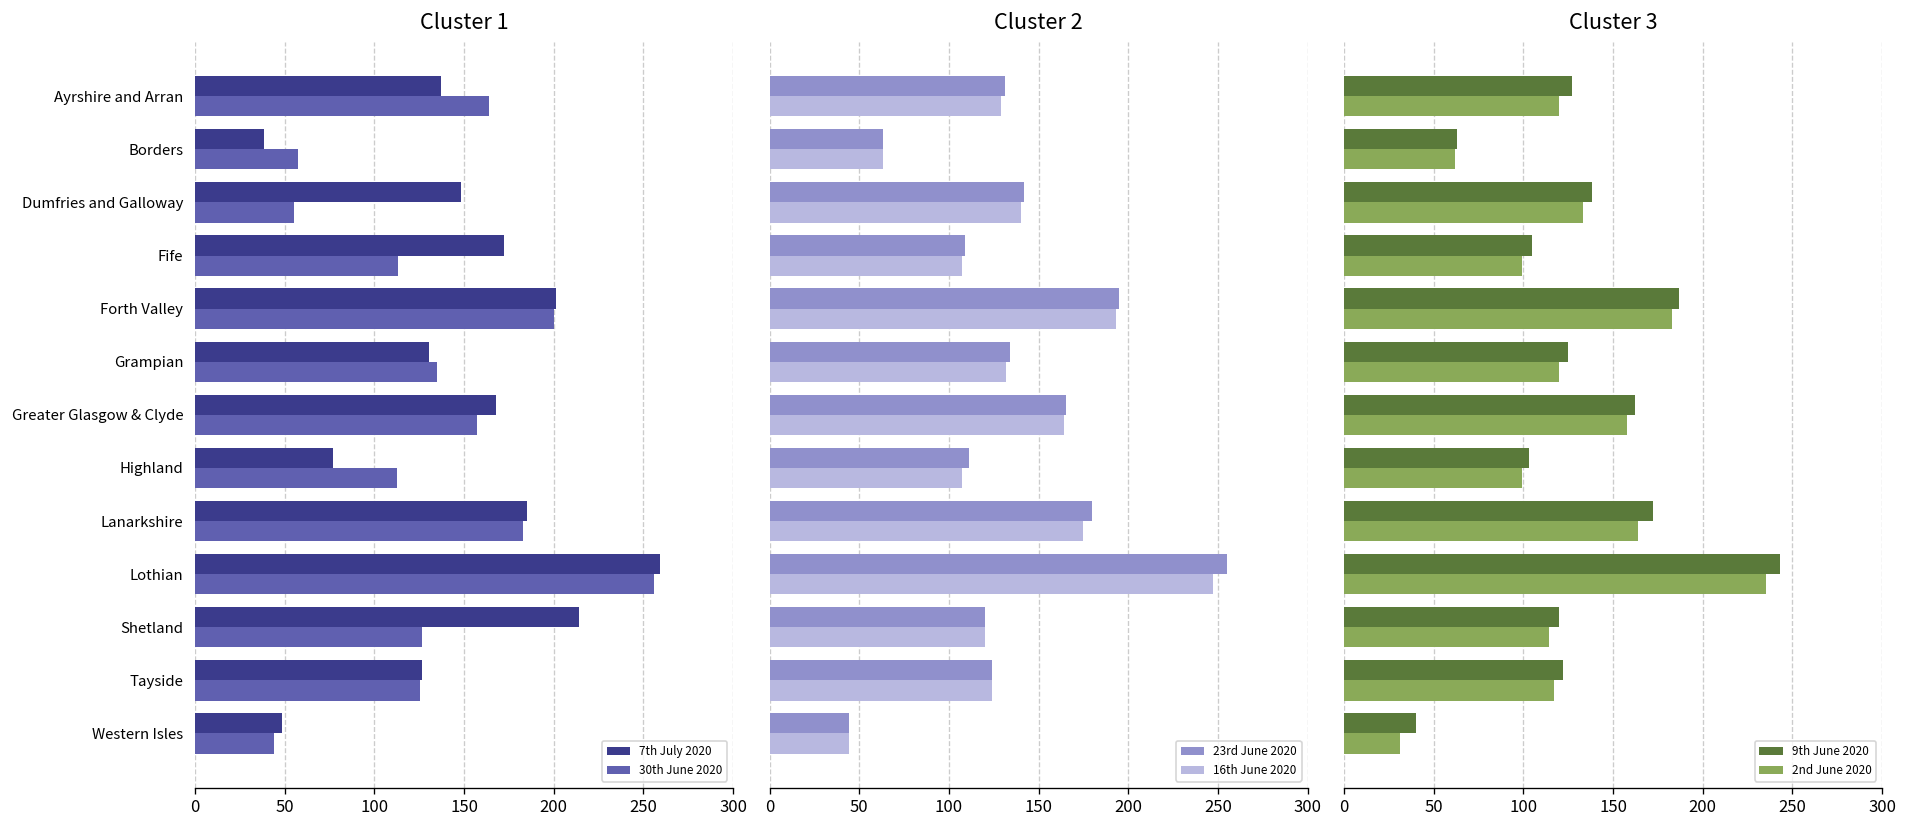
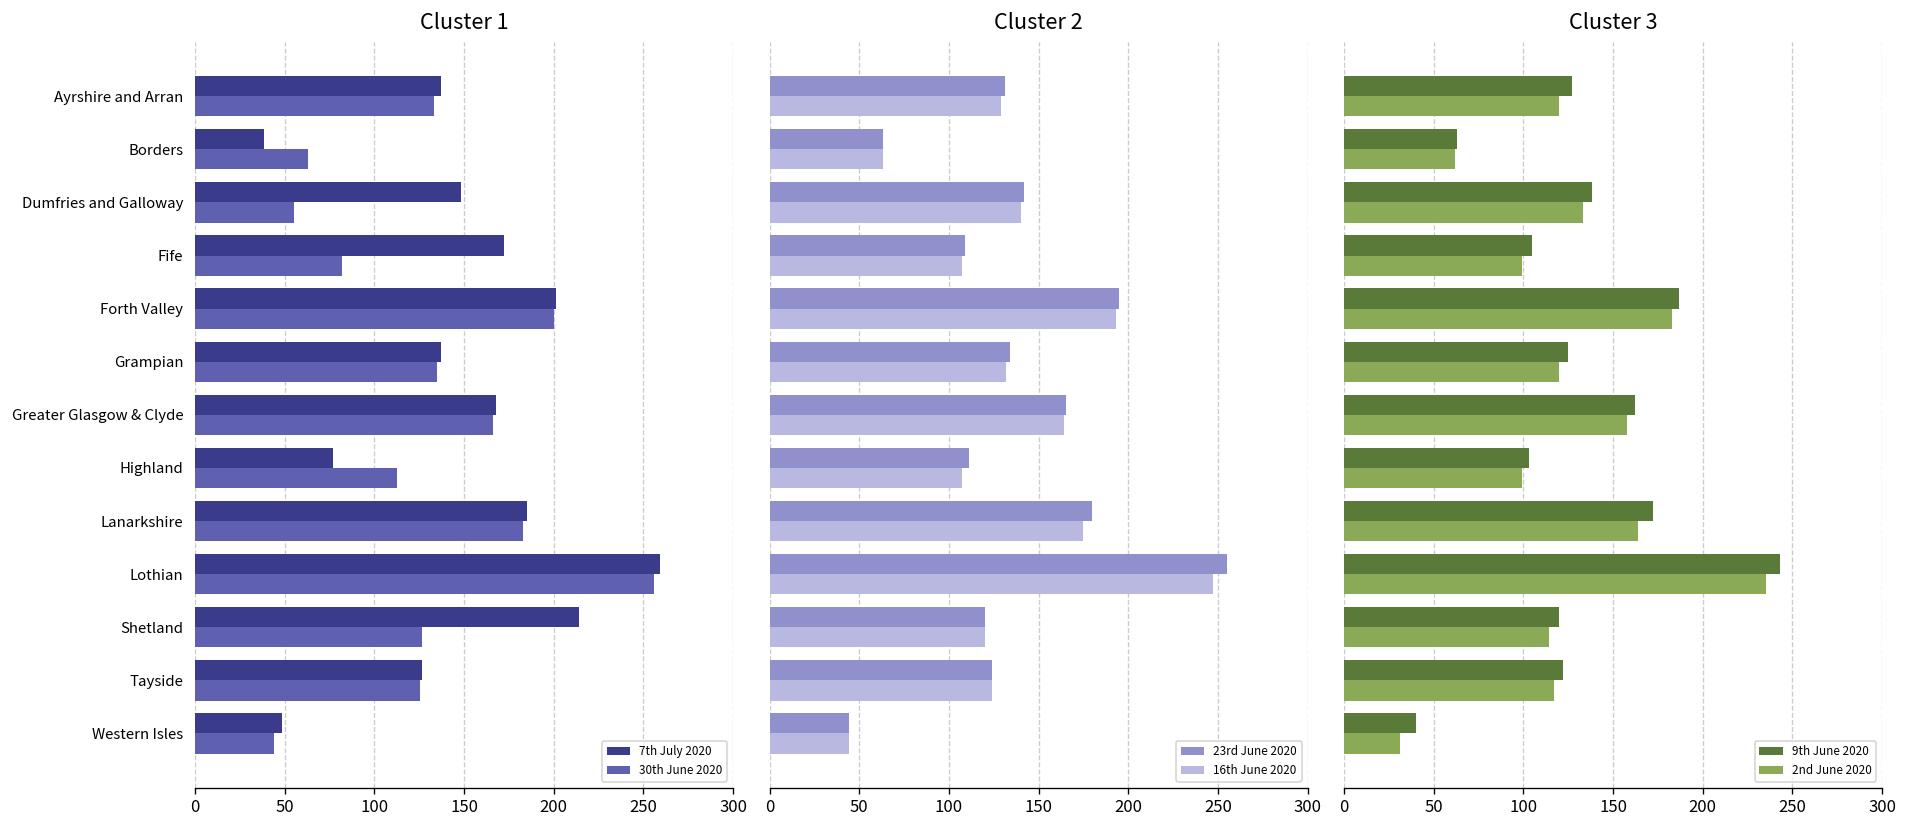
Cluster 1, 30th June 2020, Ayrshire and Arran: 164 -> 133
Cluster 1, 30th June 2020, Borders: 58 -> 63
Cluster 1, 30th June 2020, Fife: 113 -> 82
Cluster 1, 7th July 2020, Grampian: 130 -> 137
Cluster 1, 30th June 2020, Greater Glasgow & Clyde: 157 -> 166
